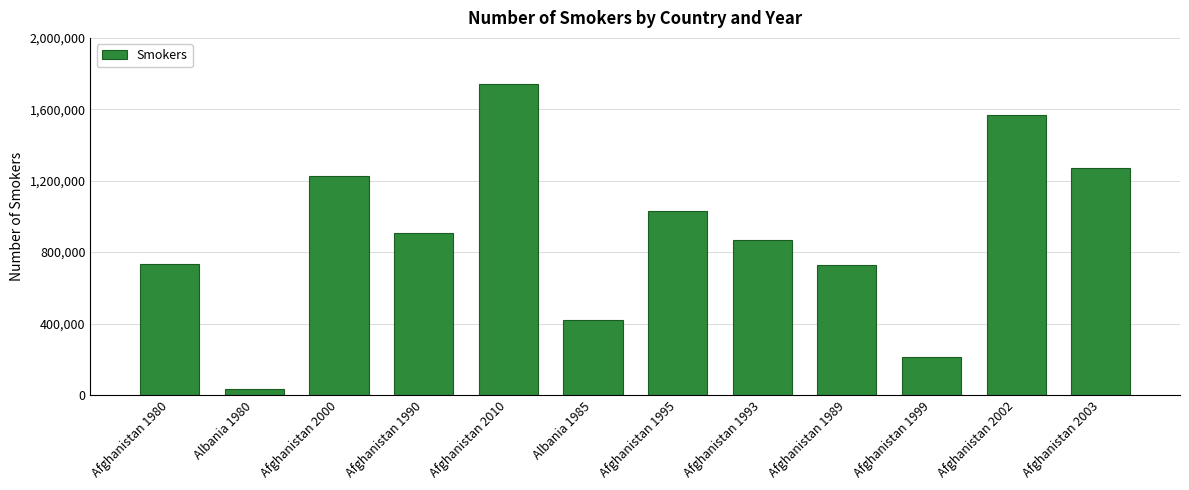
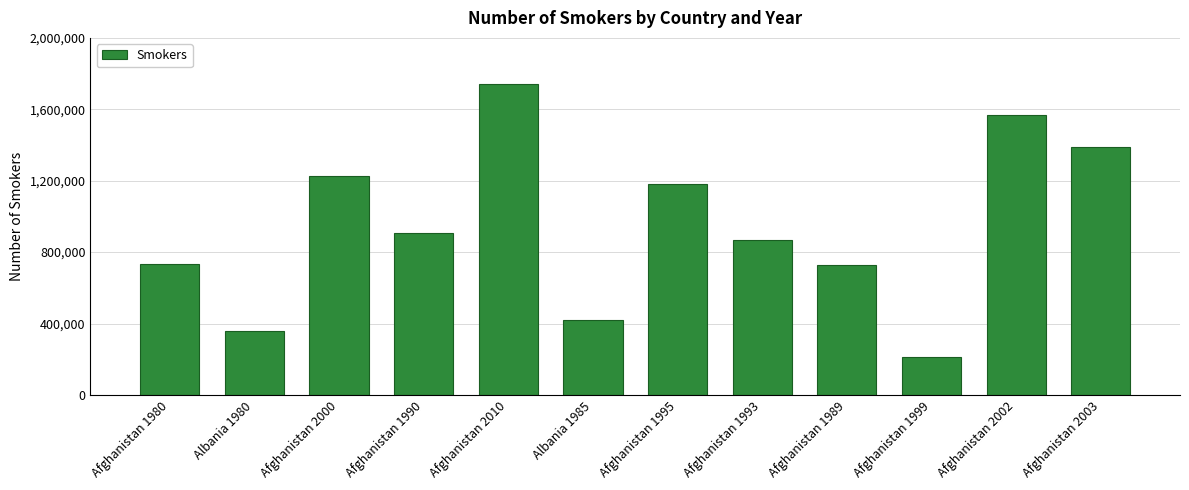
Albania 1980: 30,000 -> 360,000
Afghanistan 1995: 1,030,000 -> 1,180,000
Afghanistan 2003: 1,270,000 -> 1,390,000
